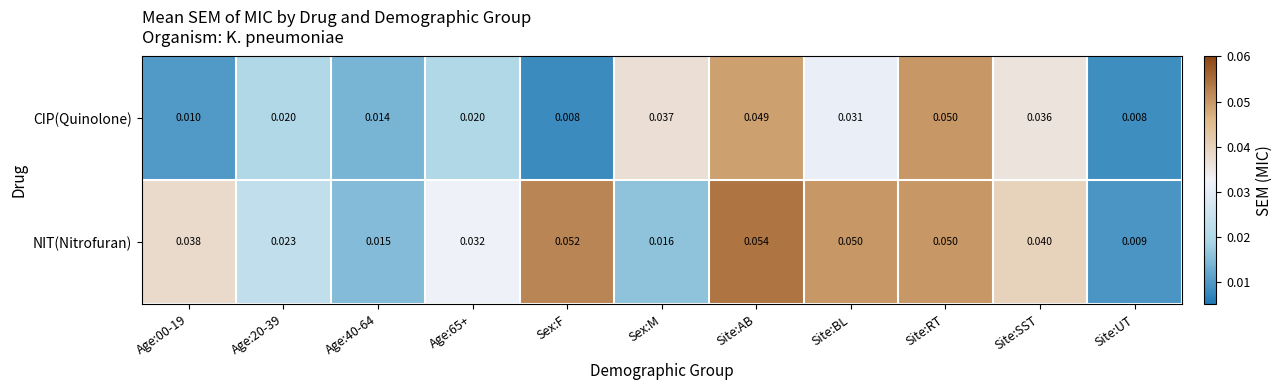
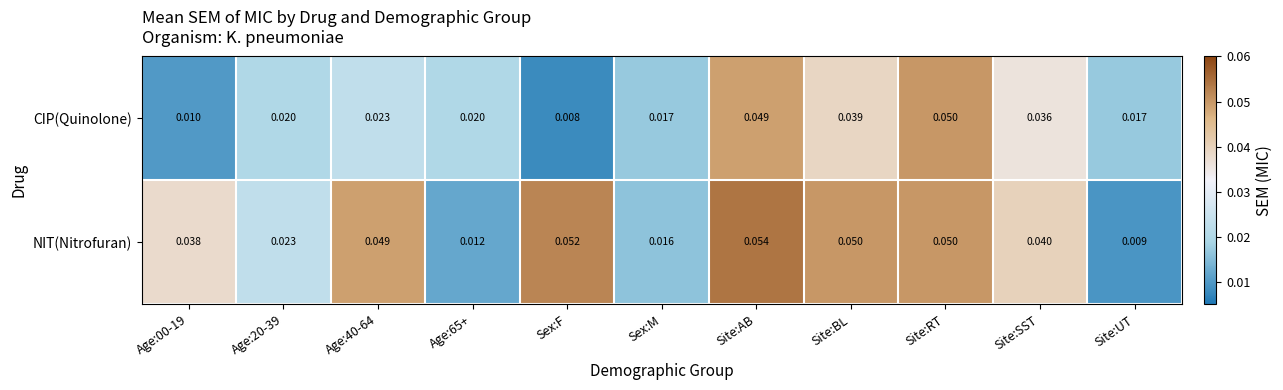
CIP(Quinolone), Age:40-64: 0.014 -> 0.023
CIP(Quinolone), Sex:M: 0.037 -> 0.017
CIP(Quinolone), Site:BL: 0.031 -> 0.039
CIP(Quinolone), Site:UT: 0.008 -> 0.017
NIT(Nitrofuran), Age:40-64: 0.015 -> 0.049
NIT(Nitrofuran), Age:65+: 0.032 -> 0.012
